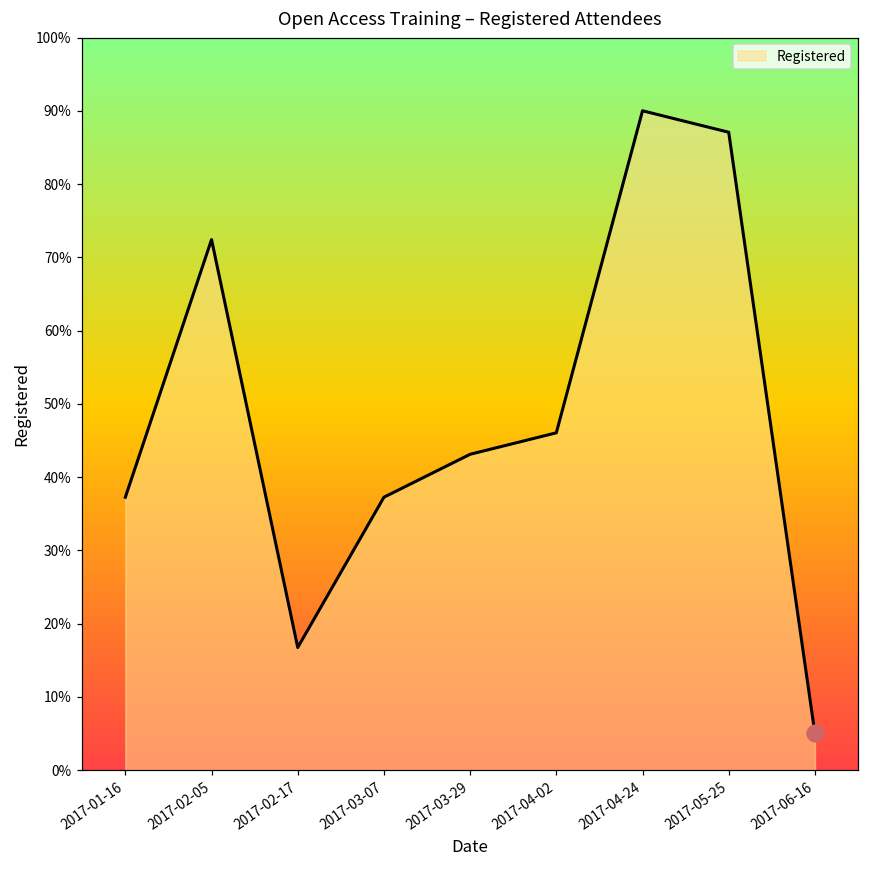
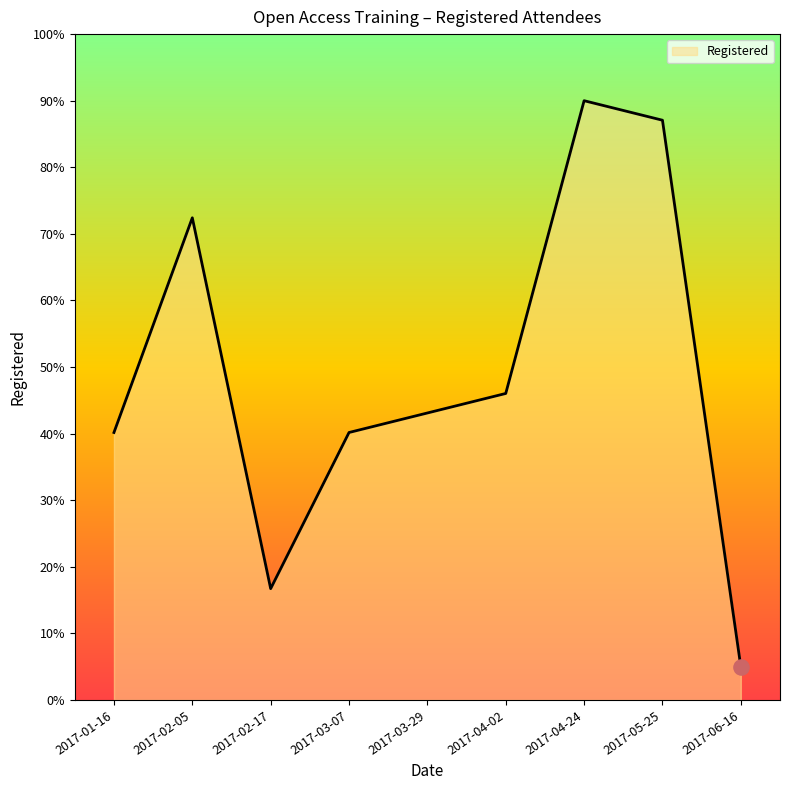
Registered, 2017-01-16: 37% -> 40%
Registered, 2017-03-07: 37% -> 40%
